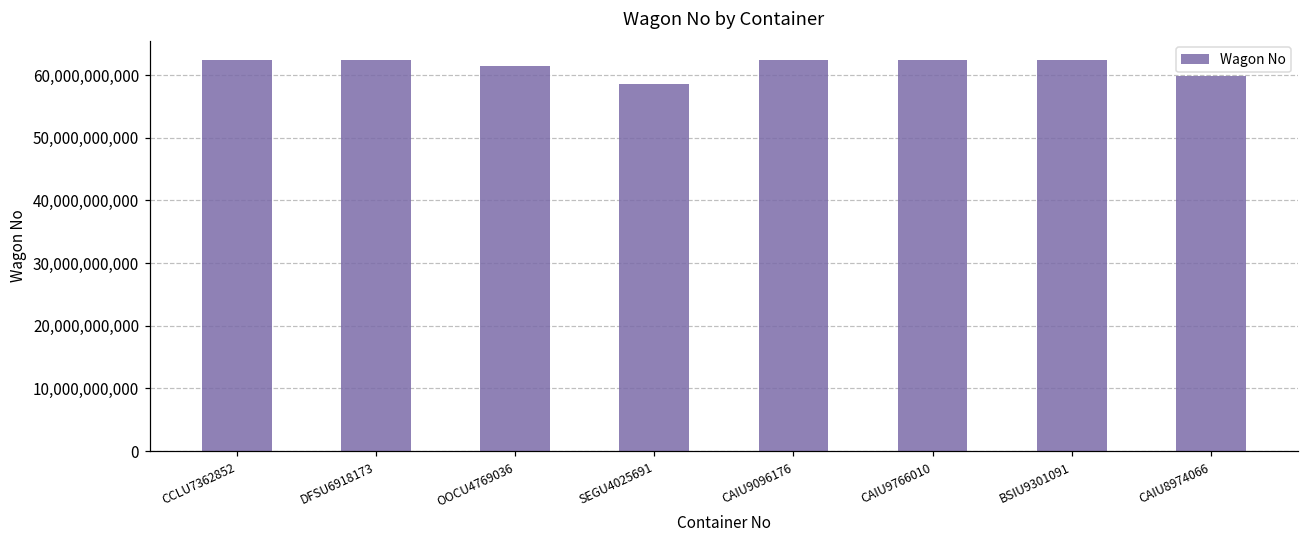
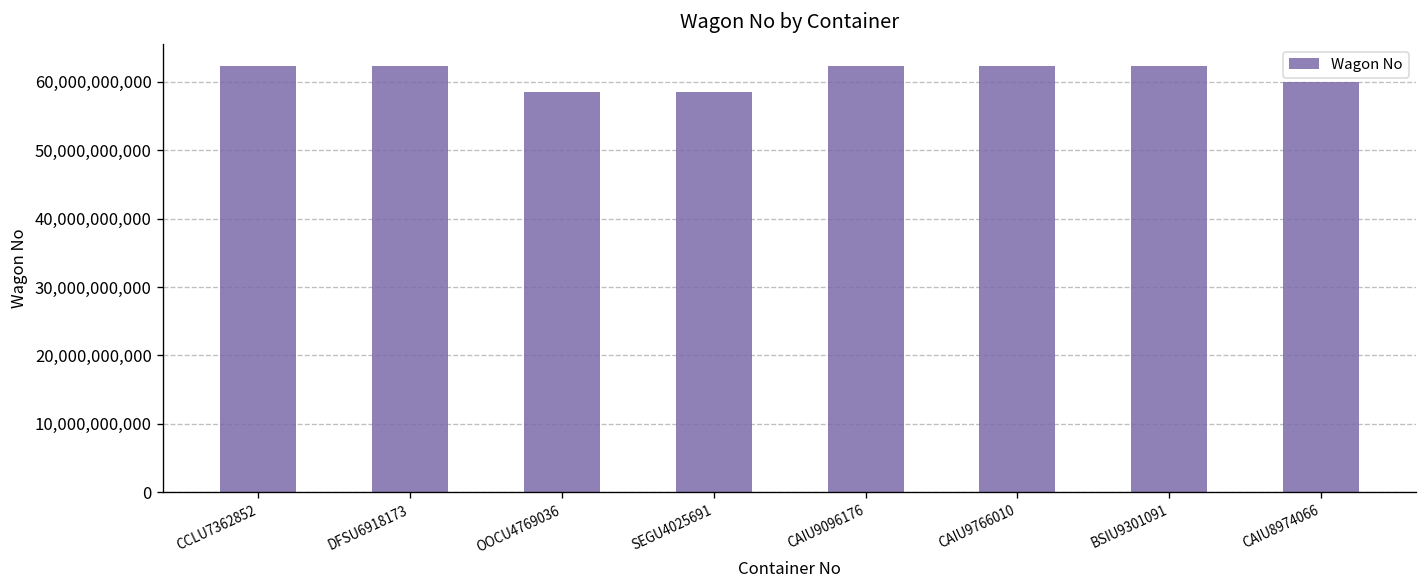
OOCU4769036: 61,000,000,000 -> 59,000,000,000
